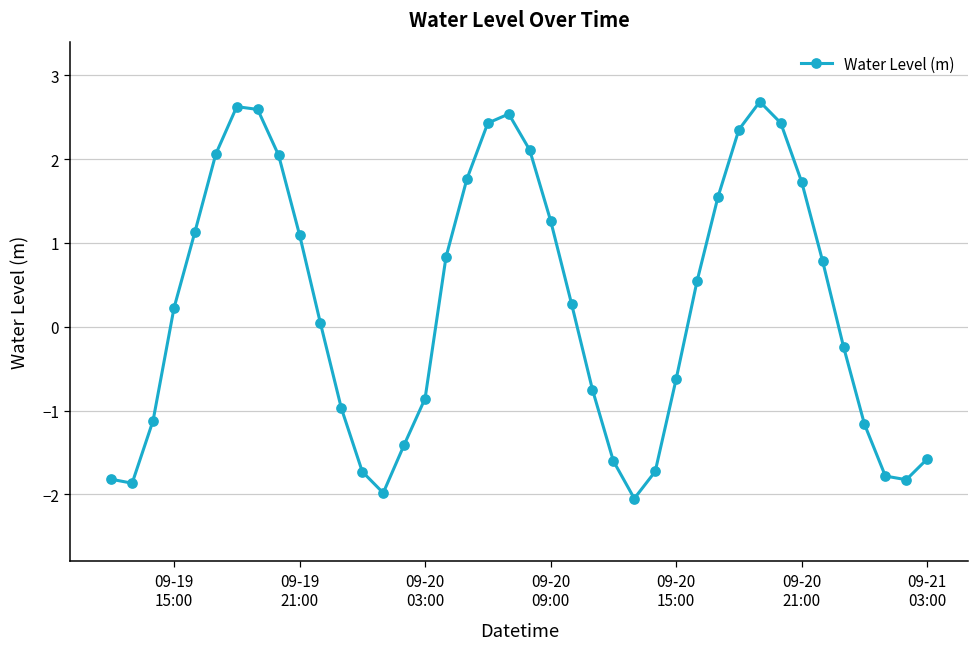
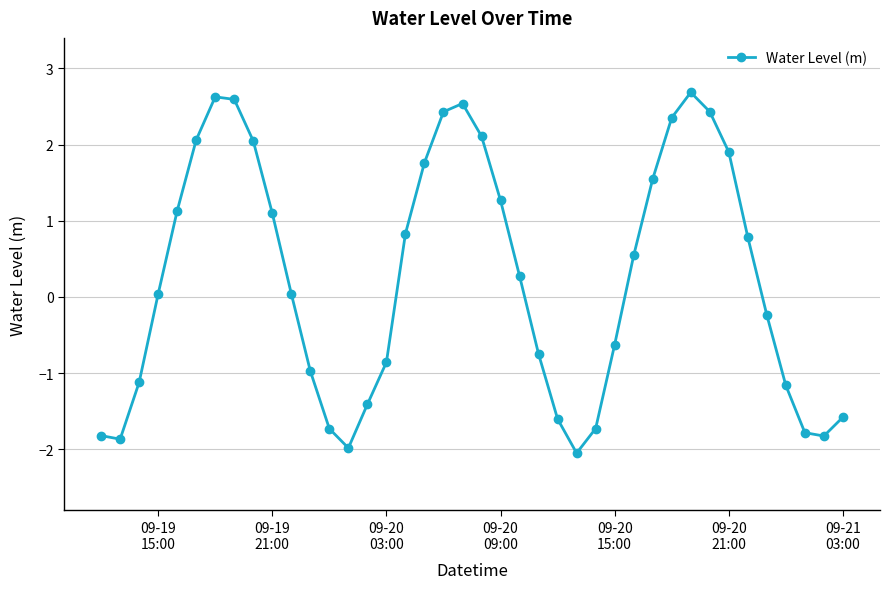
09-19 15:00: 0.2 -> 0.0
09-20 21:00: 1.7 -> 1.9
